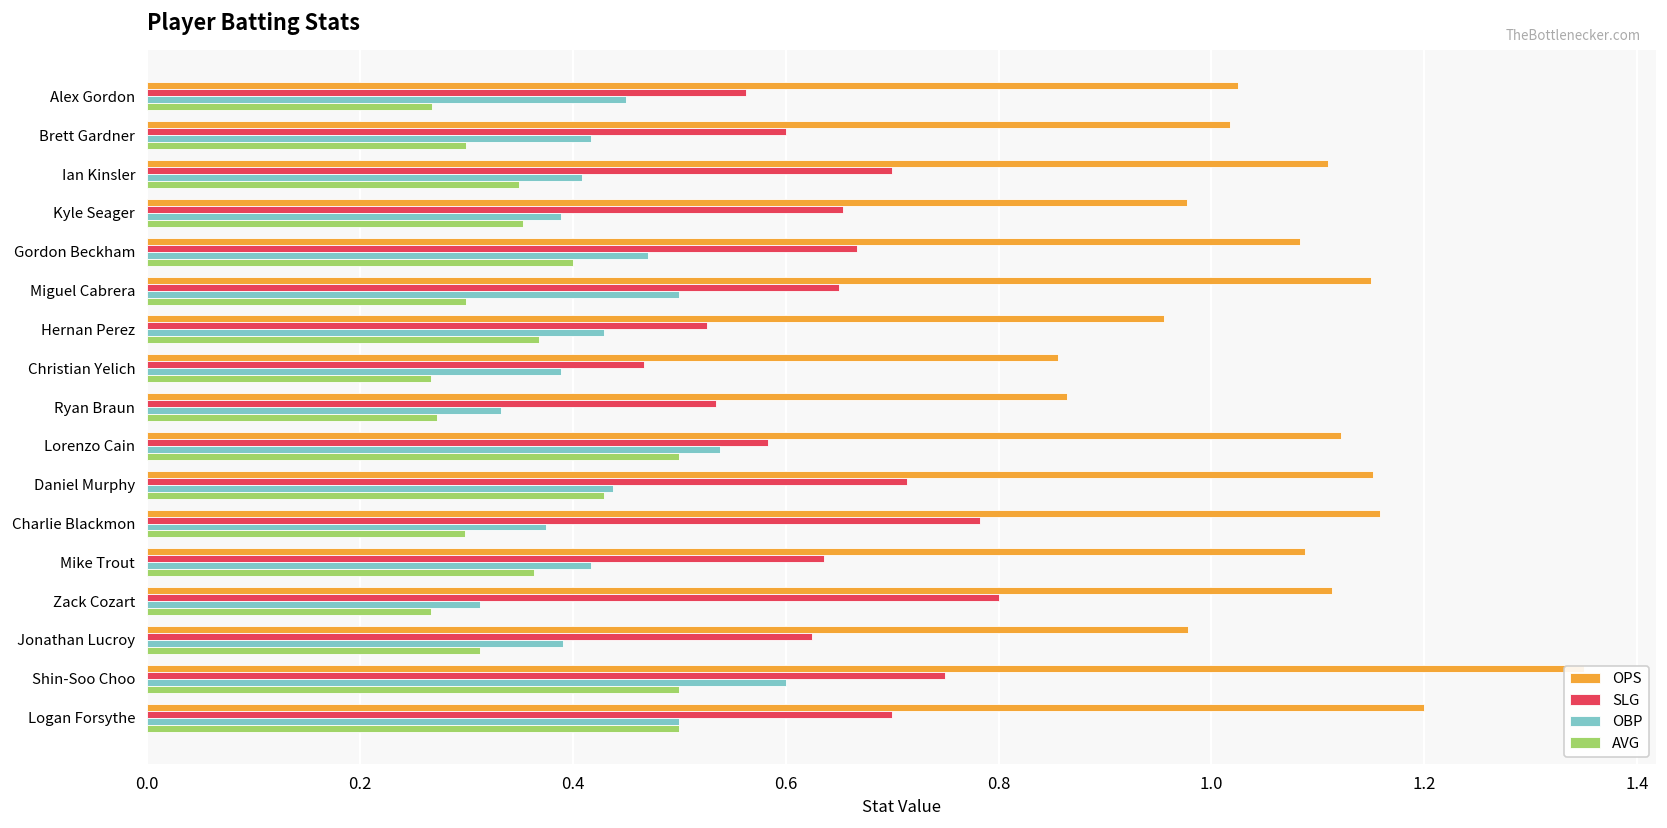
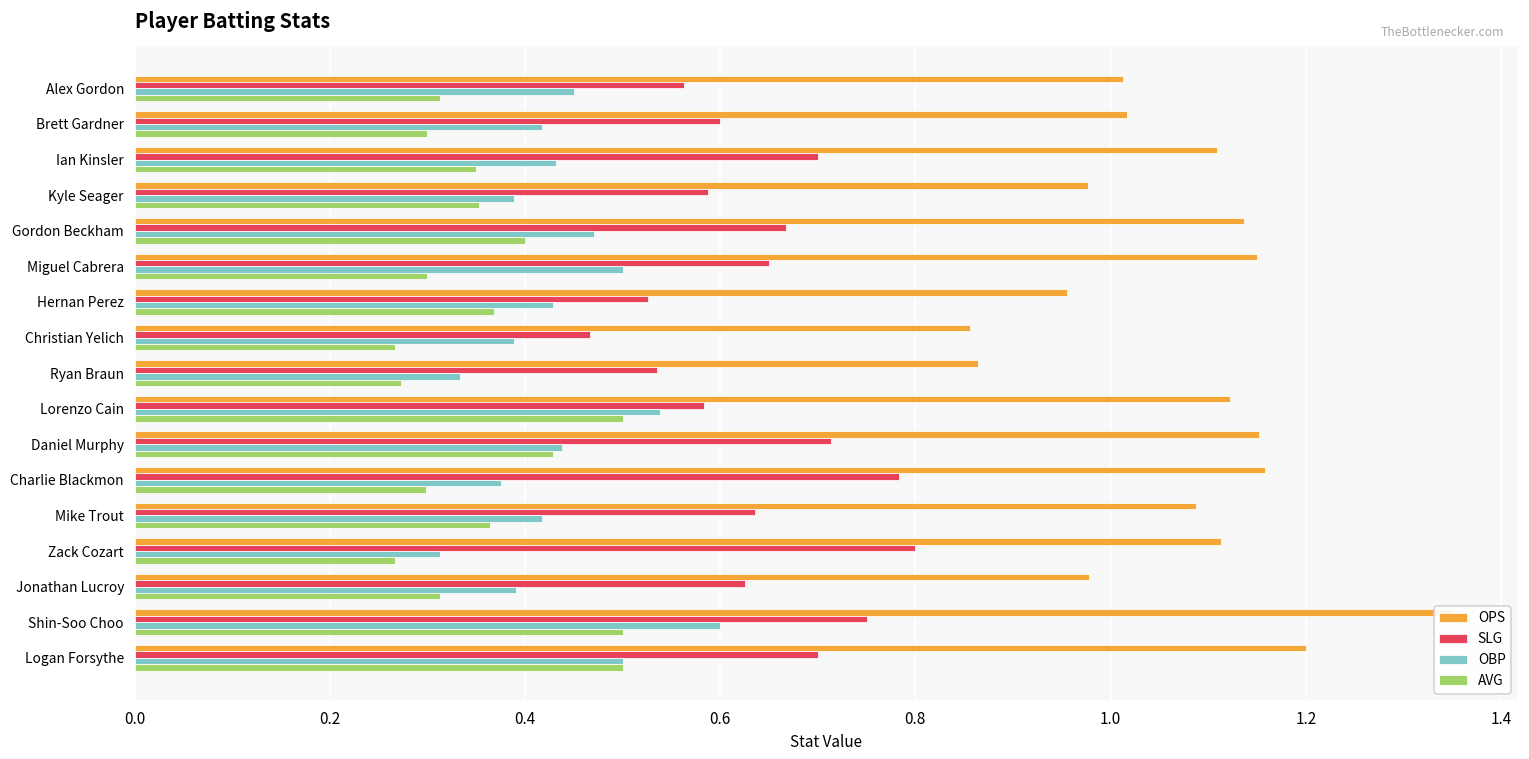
OPS, Alex Gordon: 1.03 -> 1.01
AVG, Alex Gordon: 0.27 -> 0.31
OBP, Ian Kinsler: 0.41 -> 0.43
SLG, Kyle Seager: 0.65 -> 0.59
OPS, Gordon Beckham: 1.08 -> 1.14
